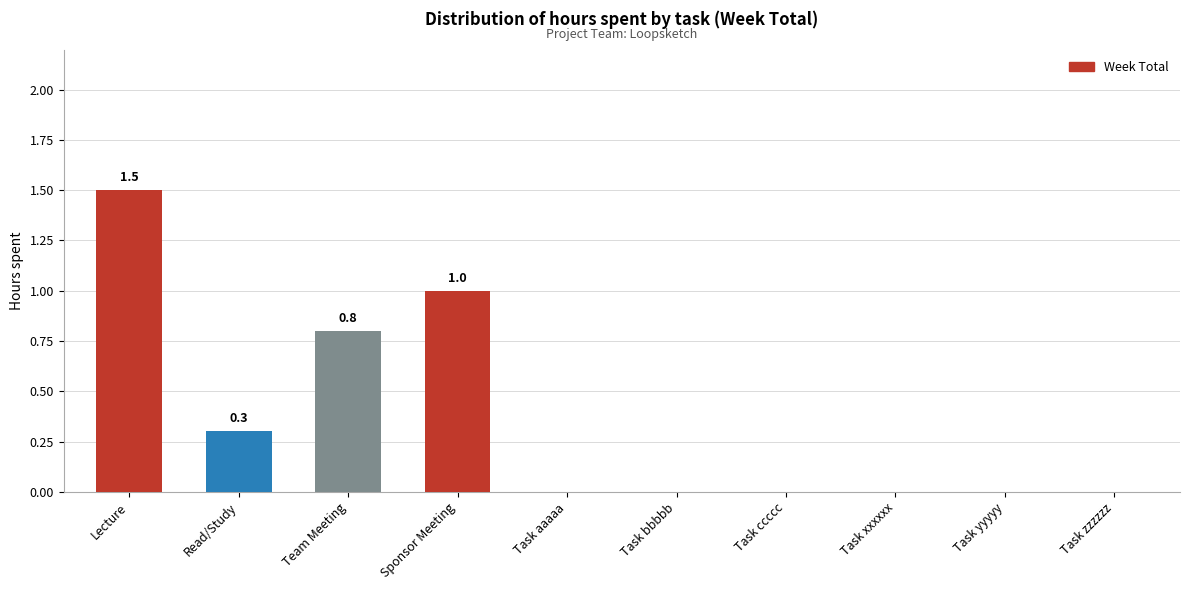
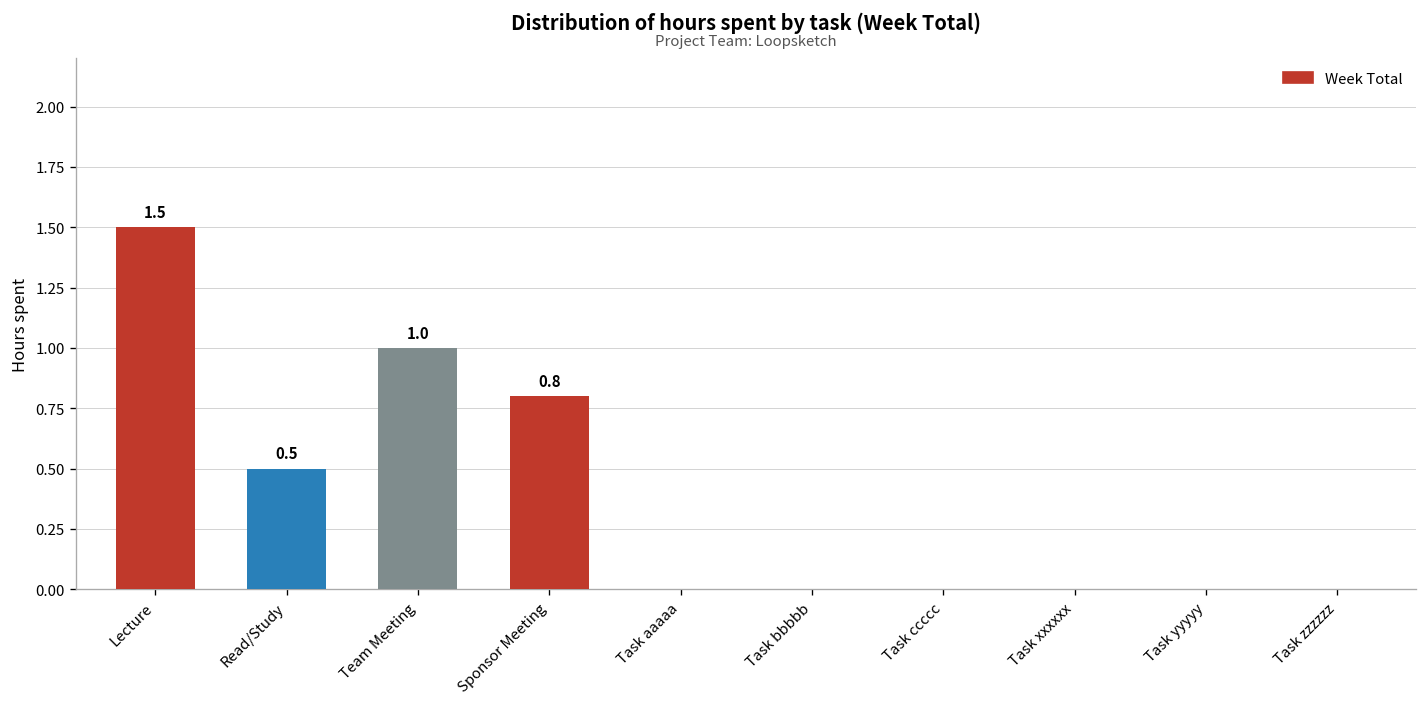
Read/Study: 0.3 -> 0.5
Team Meeting: 0.8 -> 1.0
Sponsor Meeting: 1.0 -> 0.8
